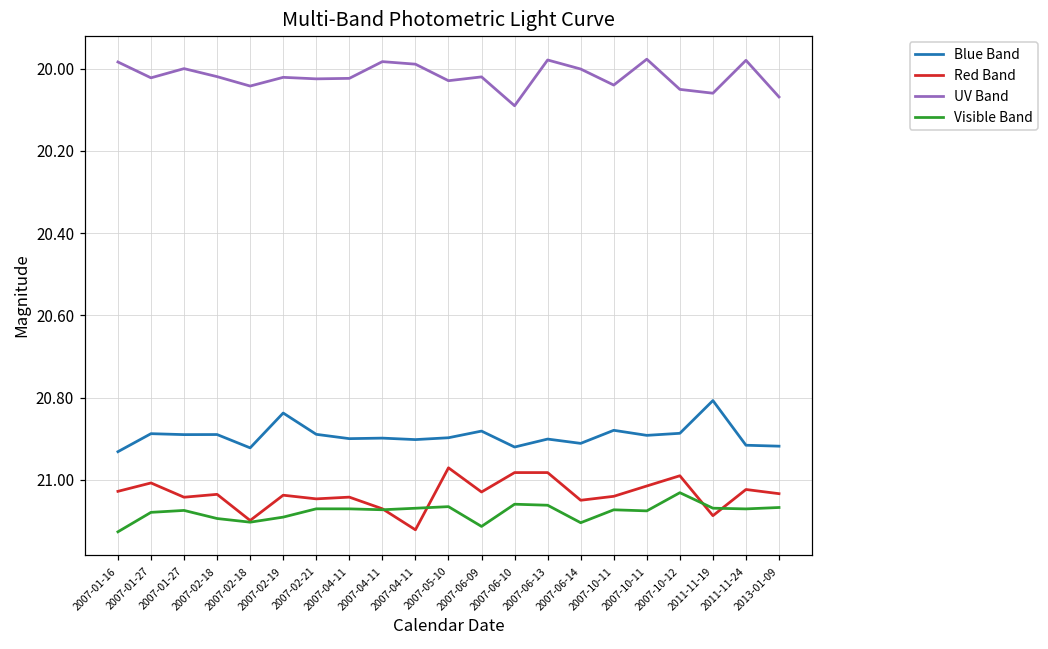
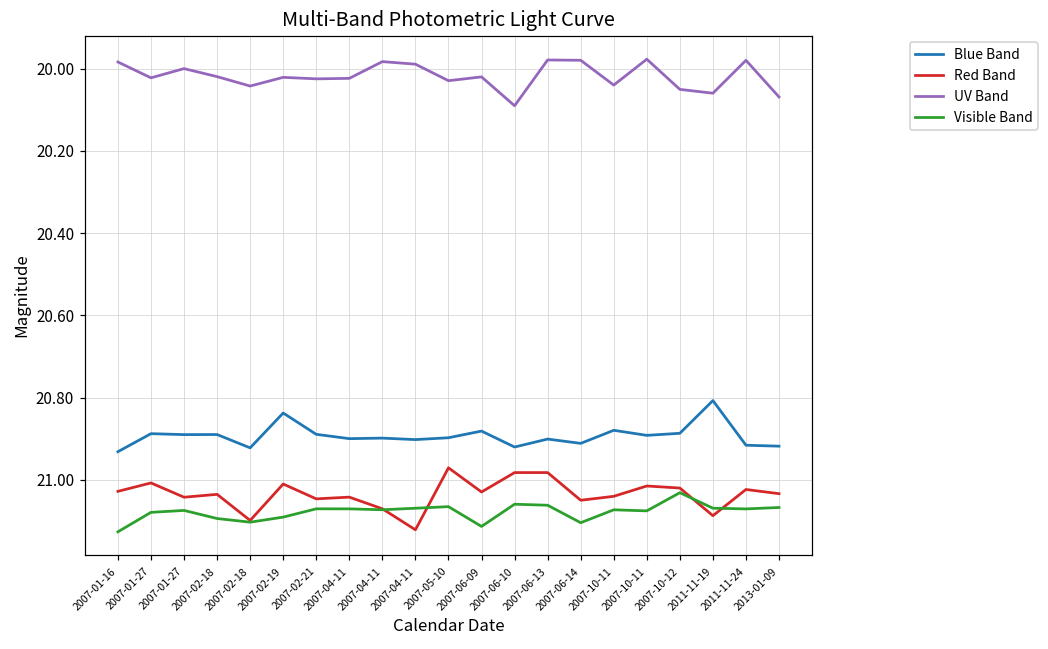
Red Band, 2007-02-19: 21.04 -> 21.01
UV Band, 2007-06-14: 20.00 -> 19.98
Red Band, 2007-10-12: 20.99 -> 21.02
